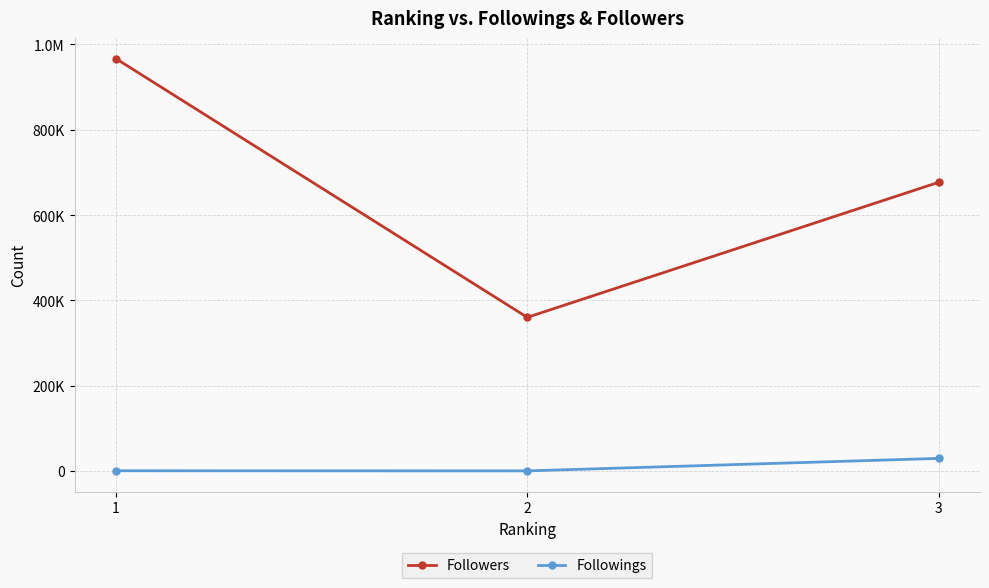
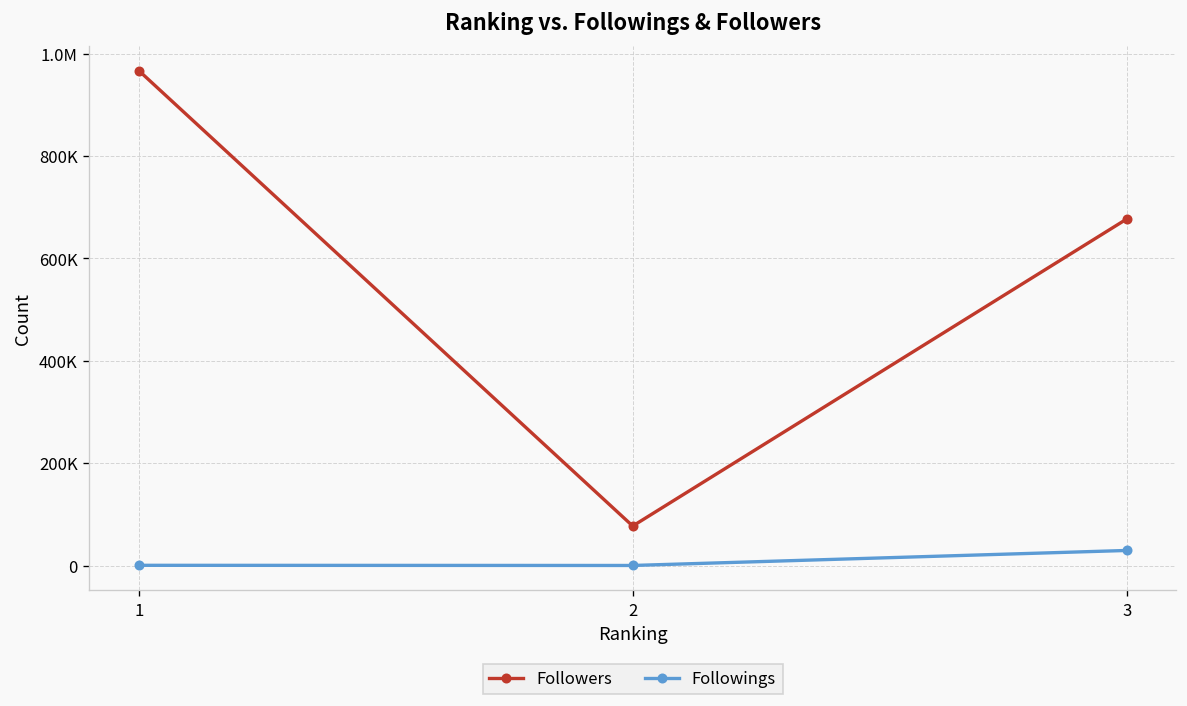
Followers, 2: 360000 -> 80000
